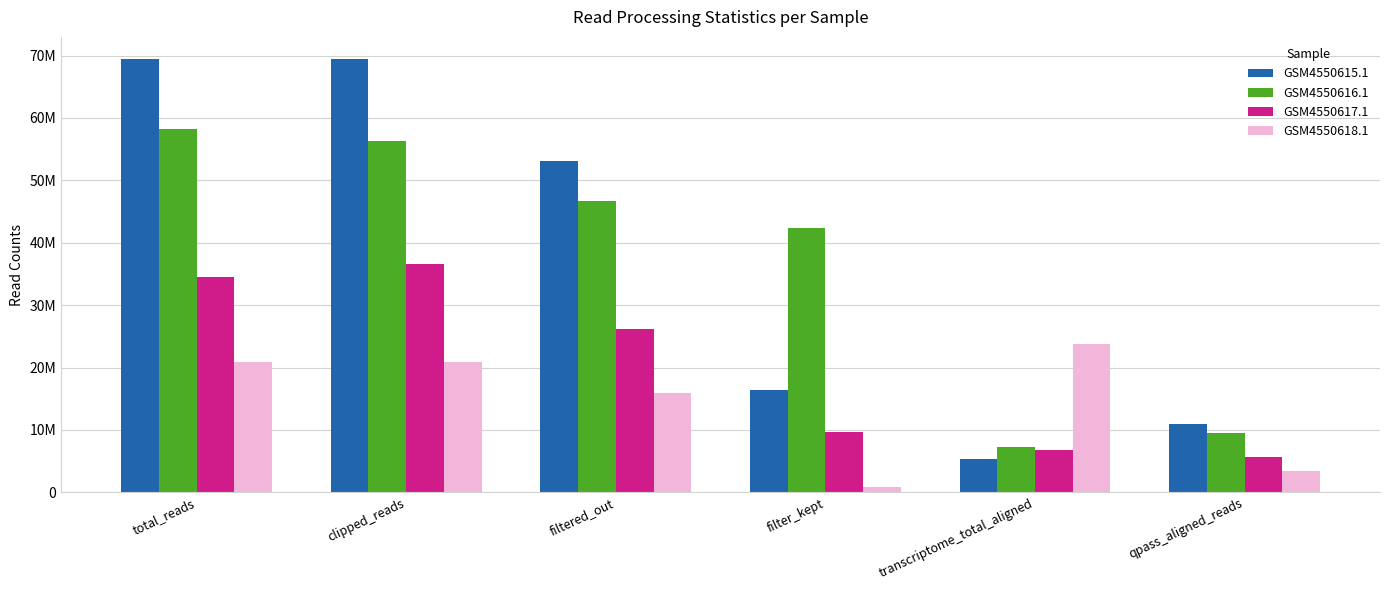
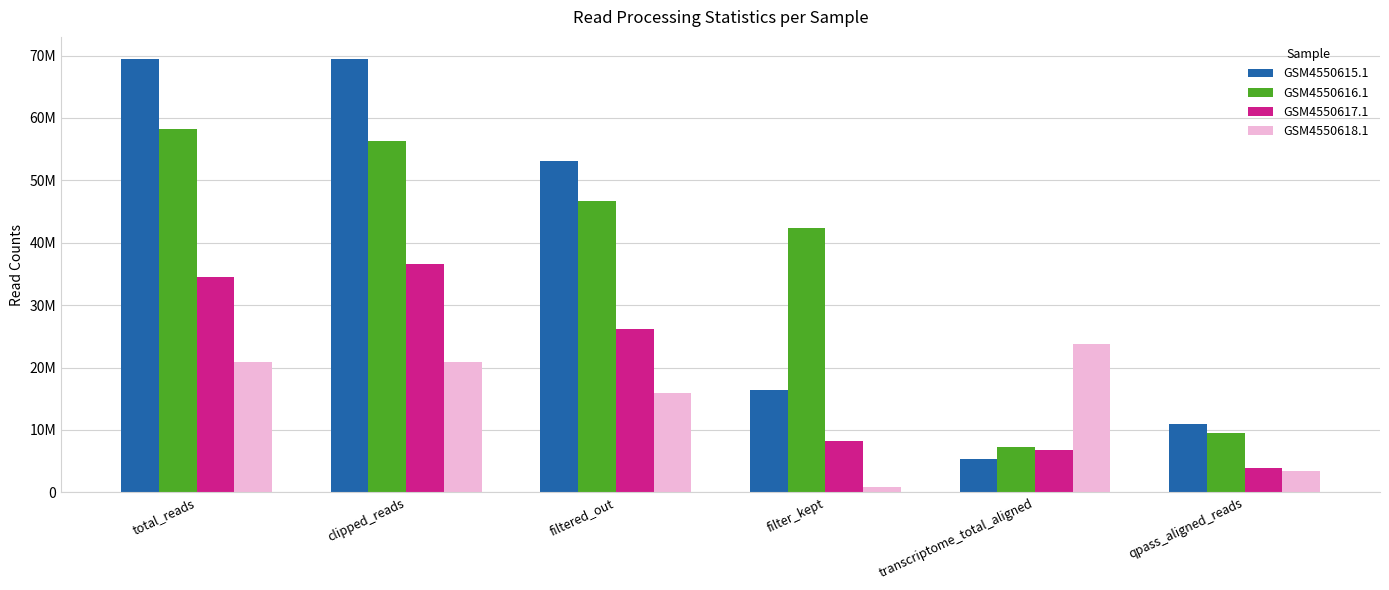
GSM4550617.1, filter_kept: 10000000 -> 8000000
GSM4550617.1, qpass_aligned_reads: 6000000 -> 4000000
